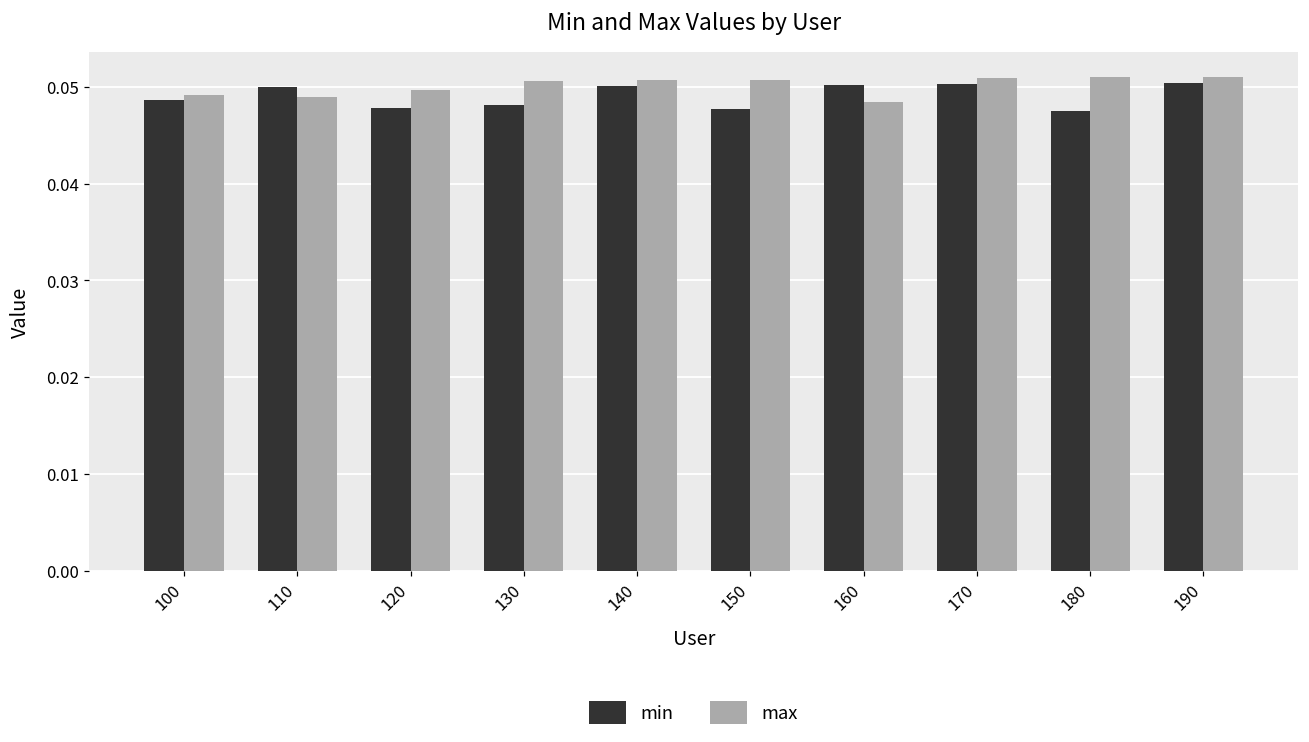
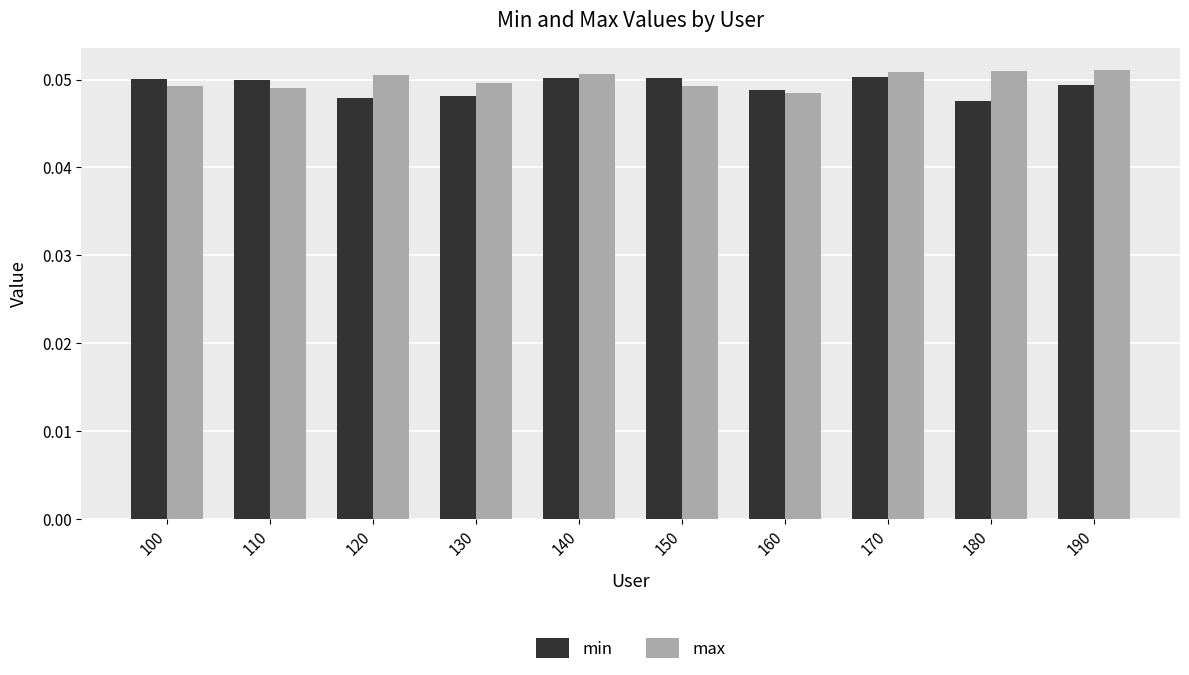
min, 100: 0.049 -> 0.050
max, 120: 0.050 -> 0.051
max, 130: 0.051 -> 0.050
min, 150: 0.048 -> 0.050
max, 150: 0.051 -> 0.049
min, 160: 0.050 -> 0.049
min, 190: 0.050 -> 0.049
